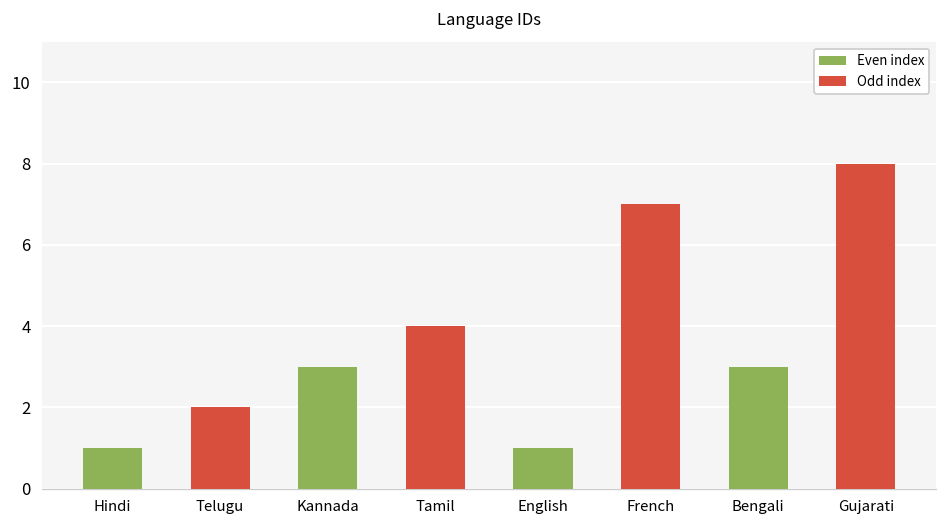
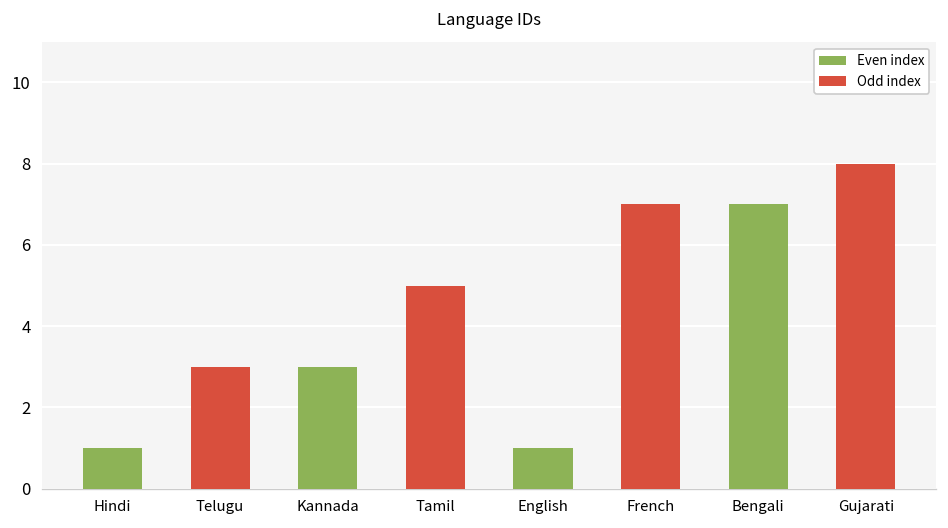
Telugu: 2 -> 3
Tamil: 4 -> 5
Bengali: 3 -> 7
